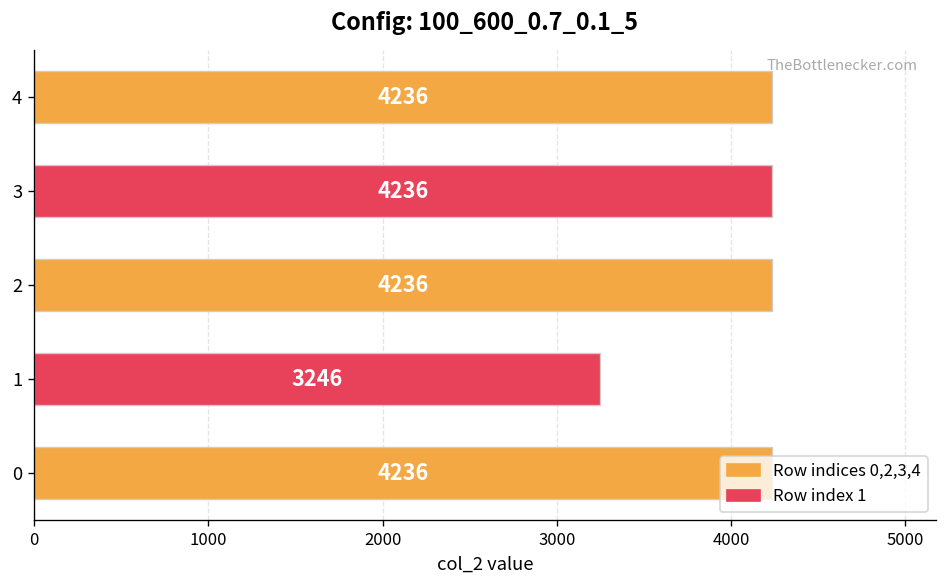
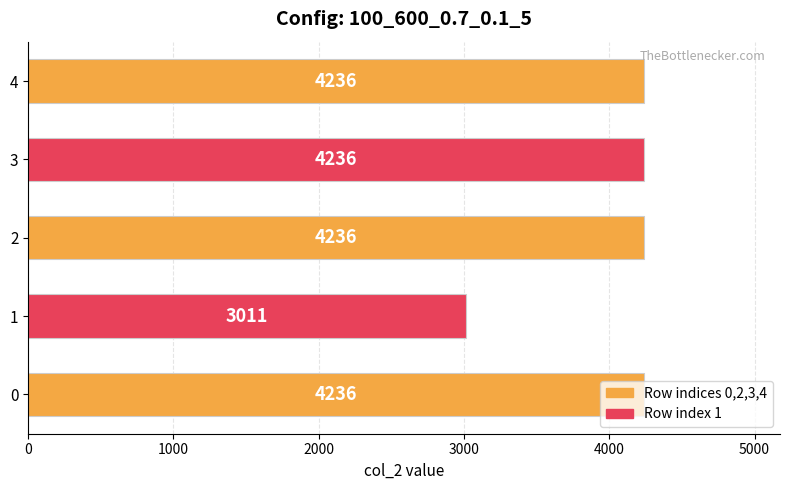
1: 3246 -> 3011
